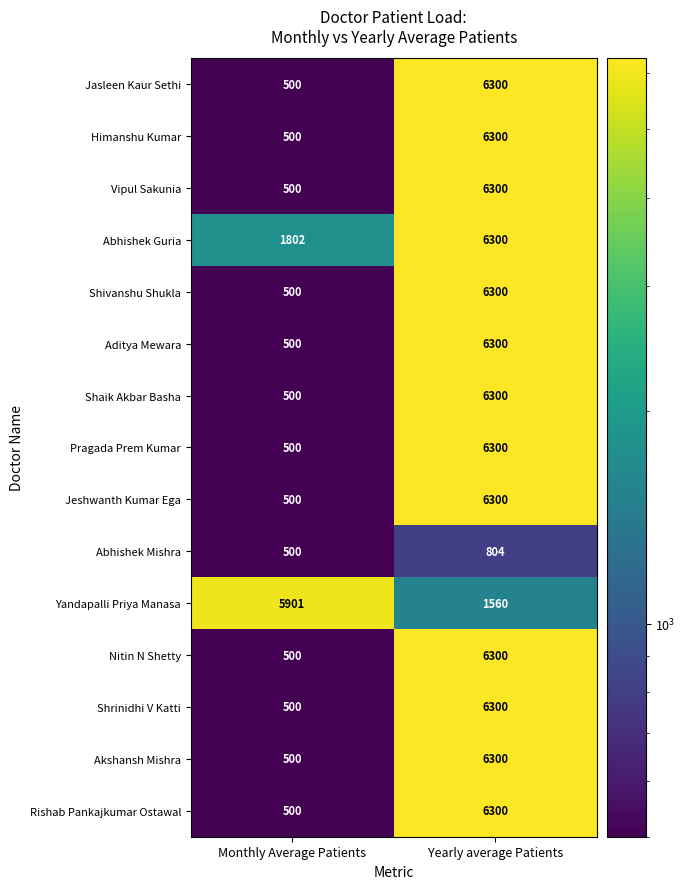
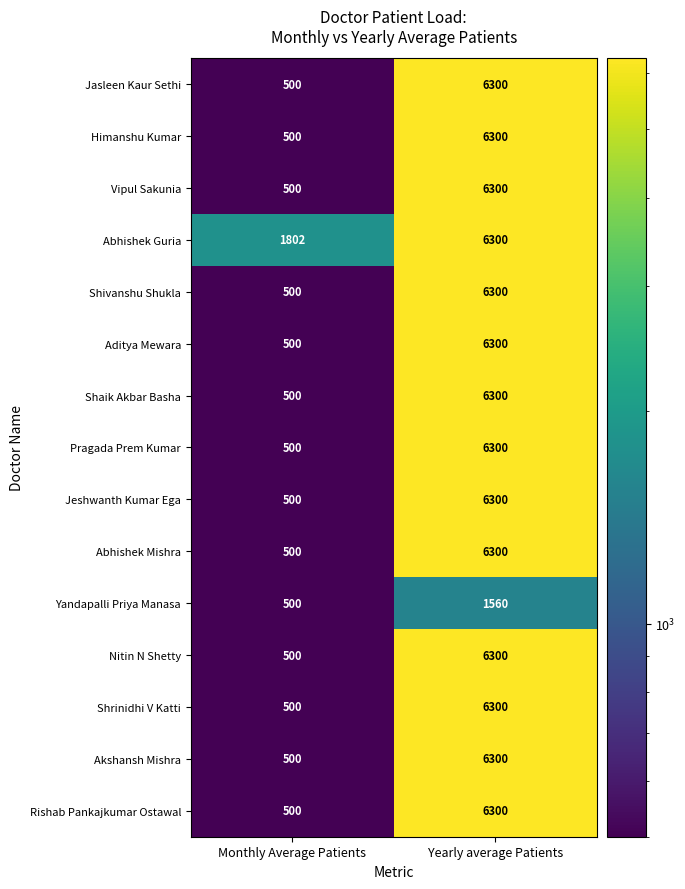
Abhishek Mishra, Yearly average Patients: 804 -> 6300
Yandapalli Priya Manasa, Monthly Average Patients: 5901 -> 500
